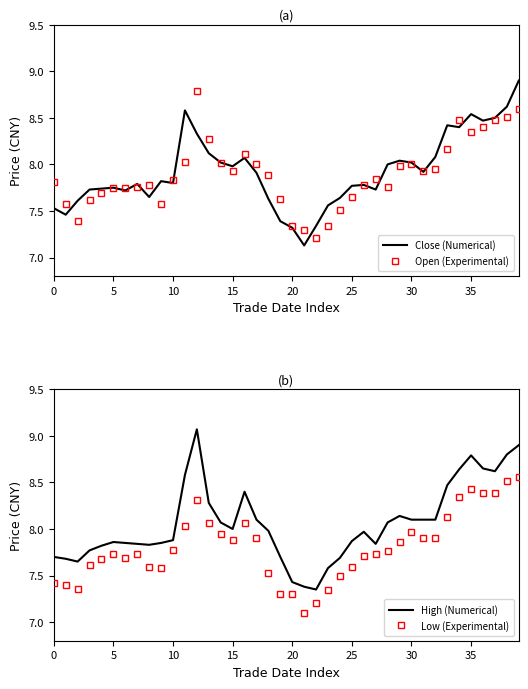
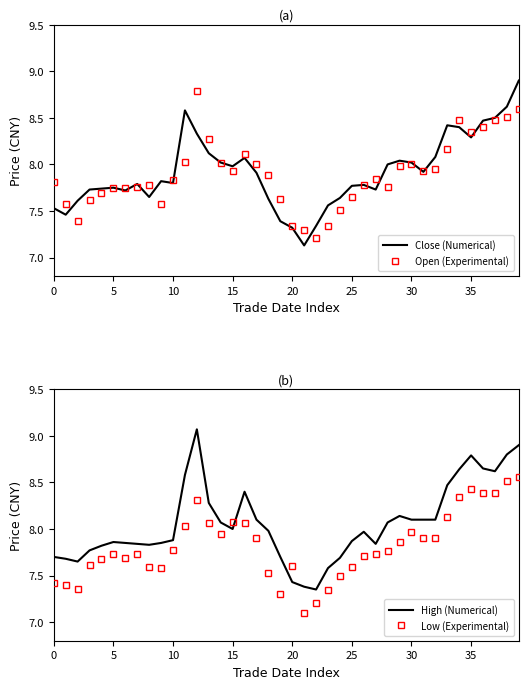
(a), Close (Numerical), 35: 8.5 -> 8.3
(b), Low (Experimental), 15: 7.9 -> 8.1
(b), Low (Experimental), 20: 7.3 -> 7.6
